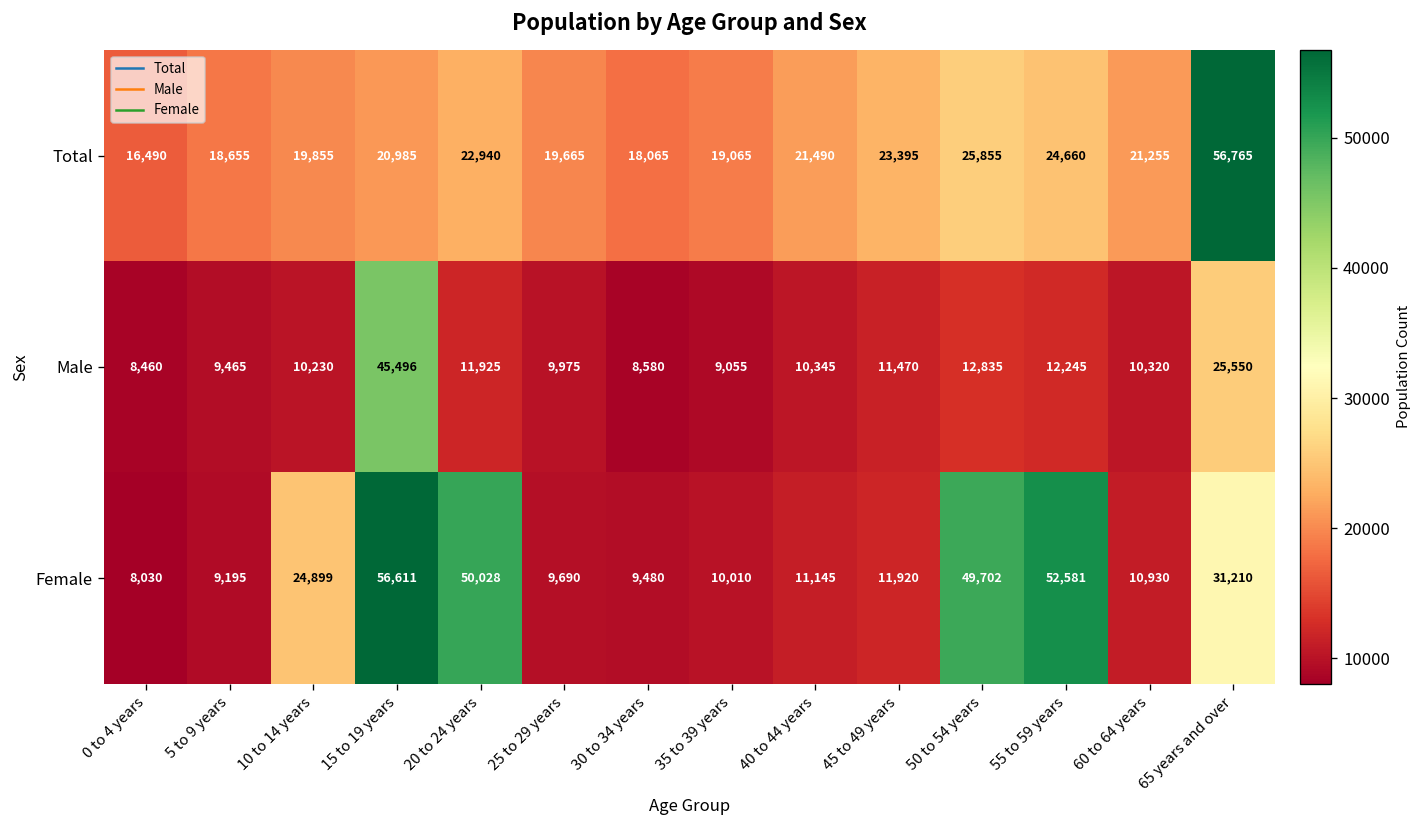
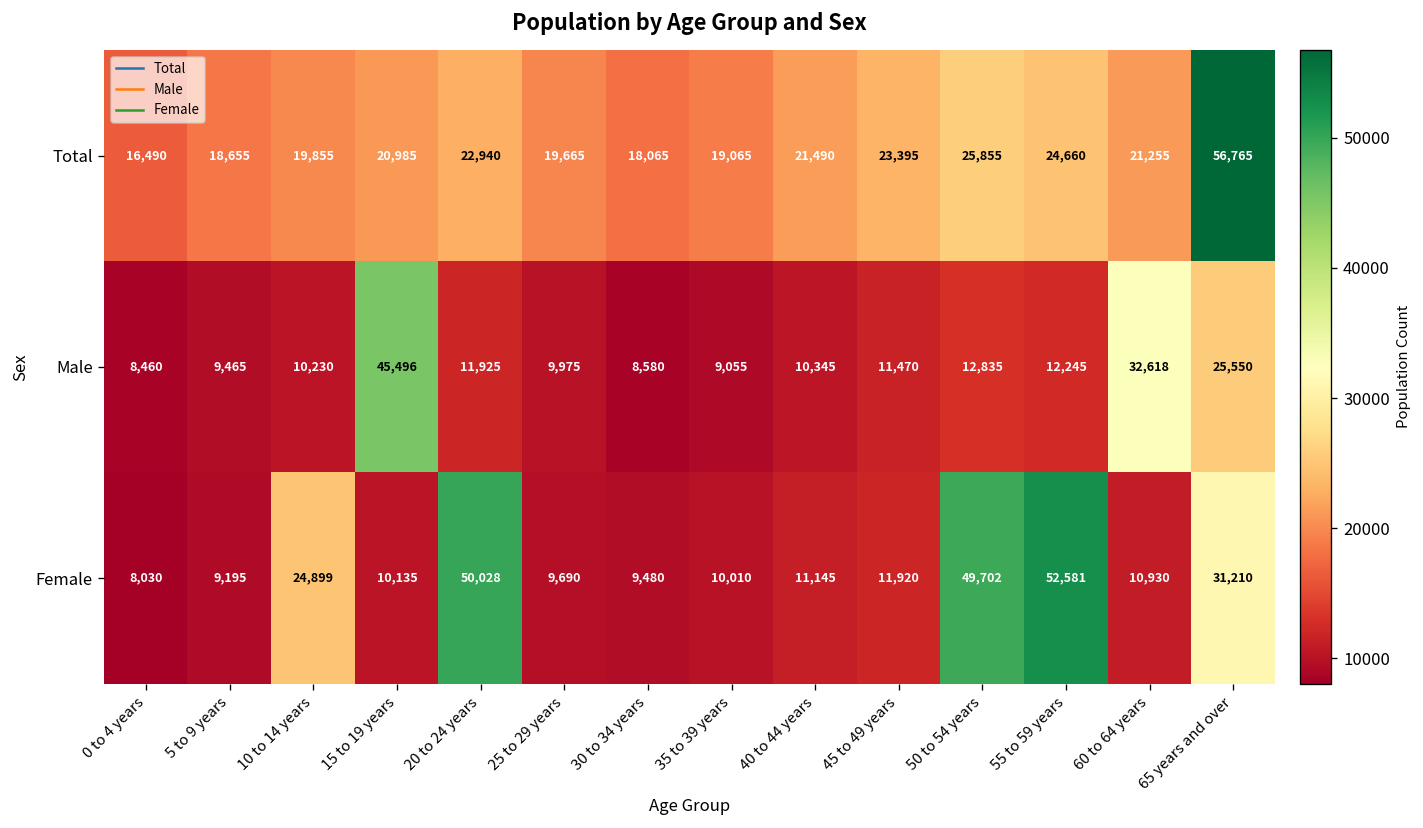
Male, 60 to 64 years: 10,320 -> 32,618
Female, 15 to 19 years: 56,611 -> 10,135
